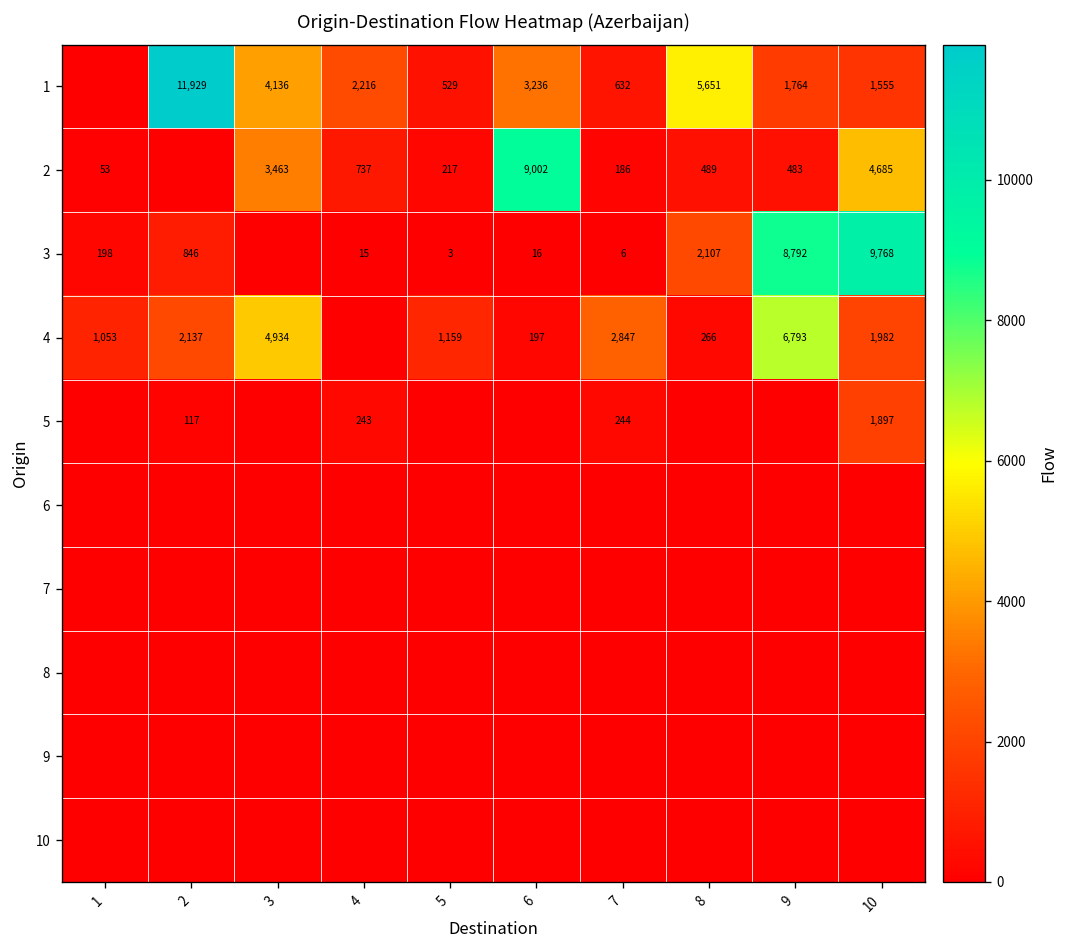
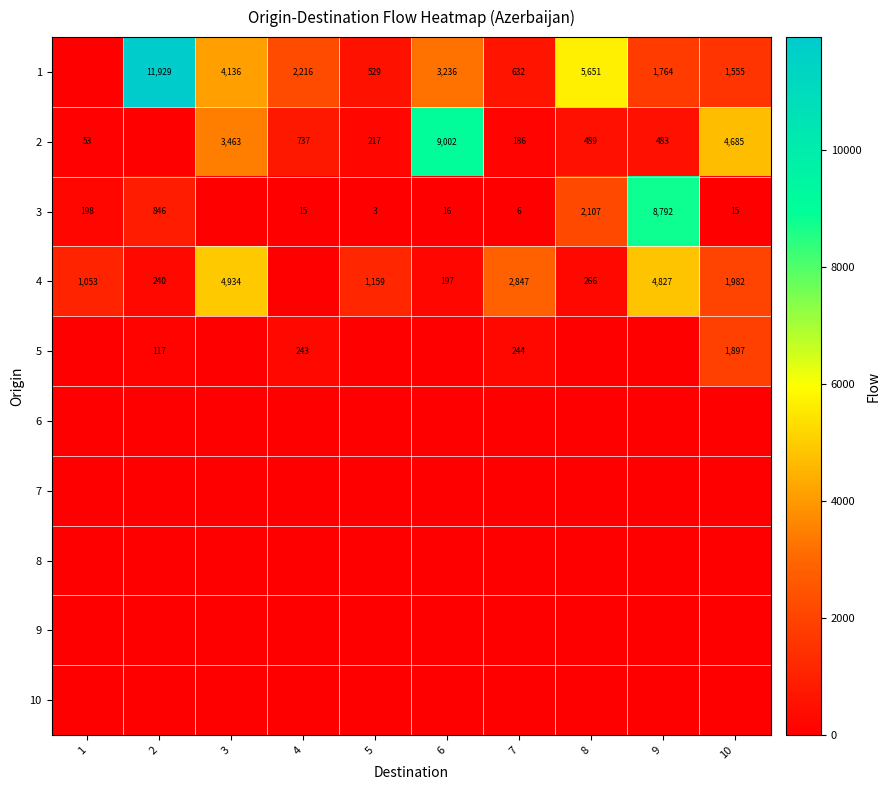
3, 10: 9,768 -> 15
4, 2: 2,137 -> 240
4, 9: 6,793 -> 4,827
